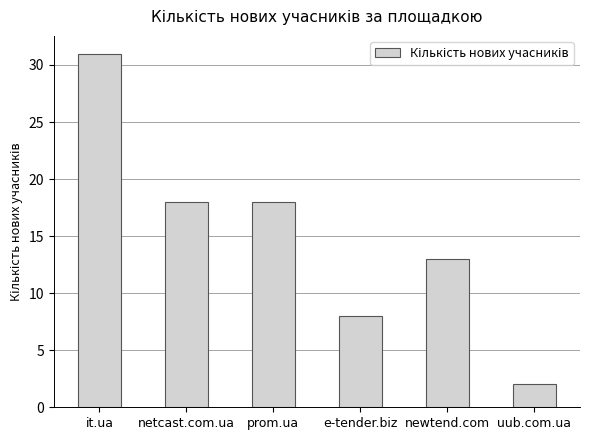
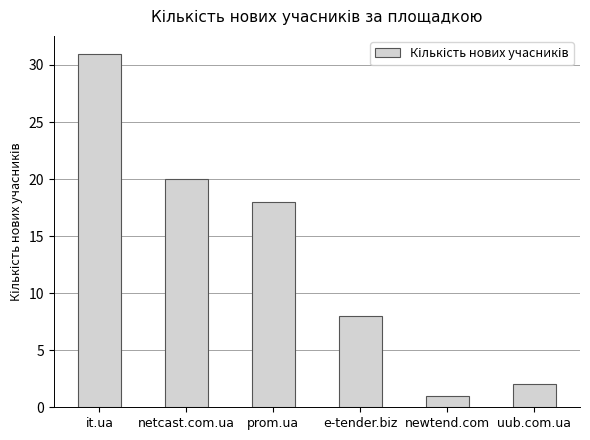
netcast.com.ua: 18 -> 20
newtend.com: 13 -> 1
